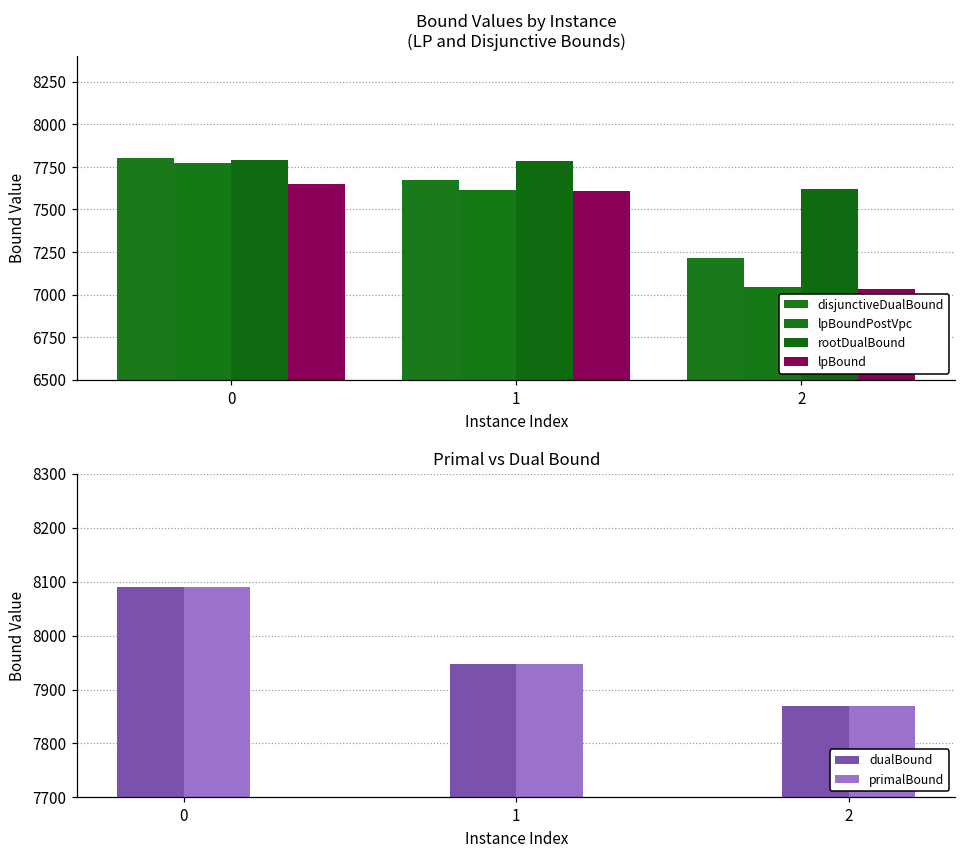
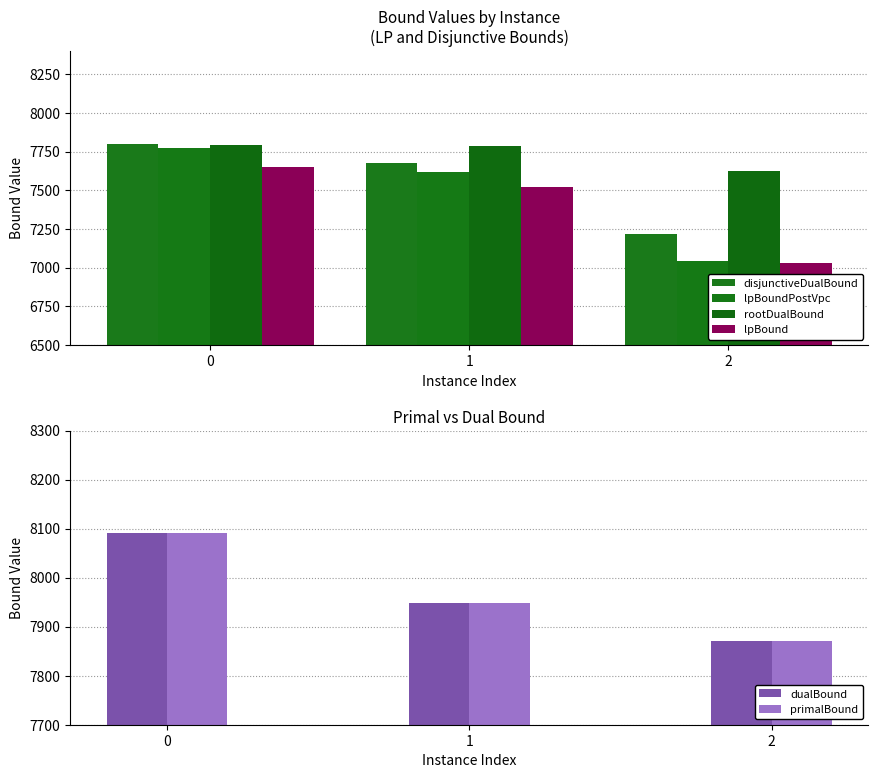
Bound Values by Instance (LP and Disjunctive Bounds), lpBound, 1: 7610 -> 7520
